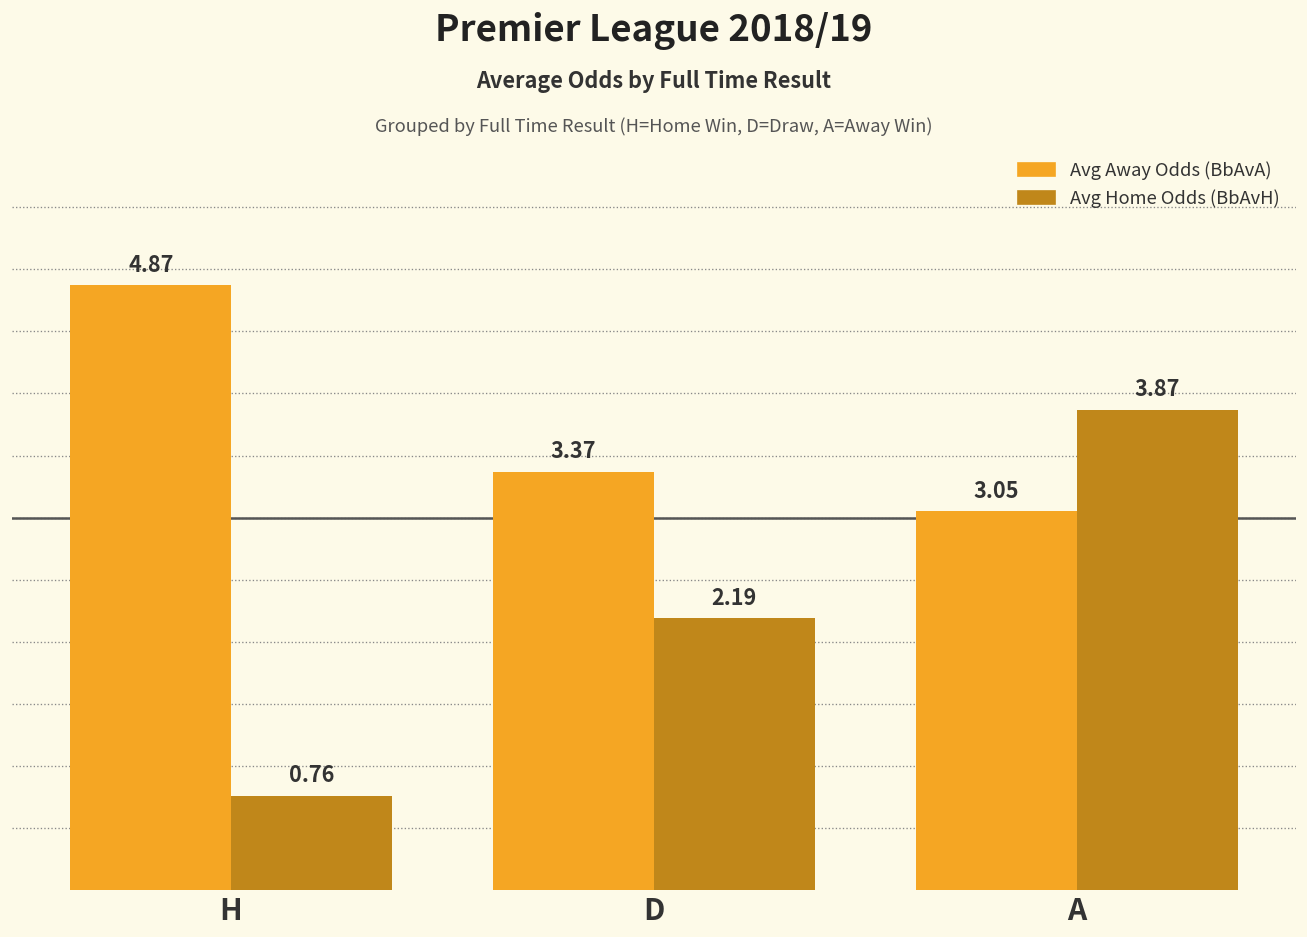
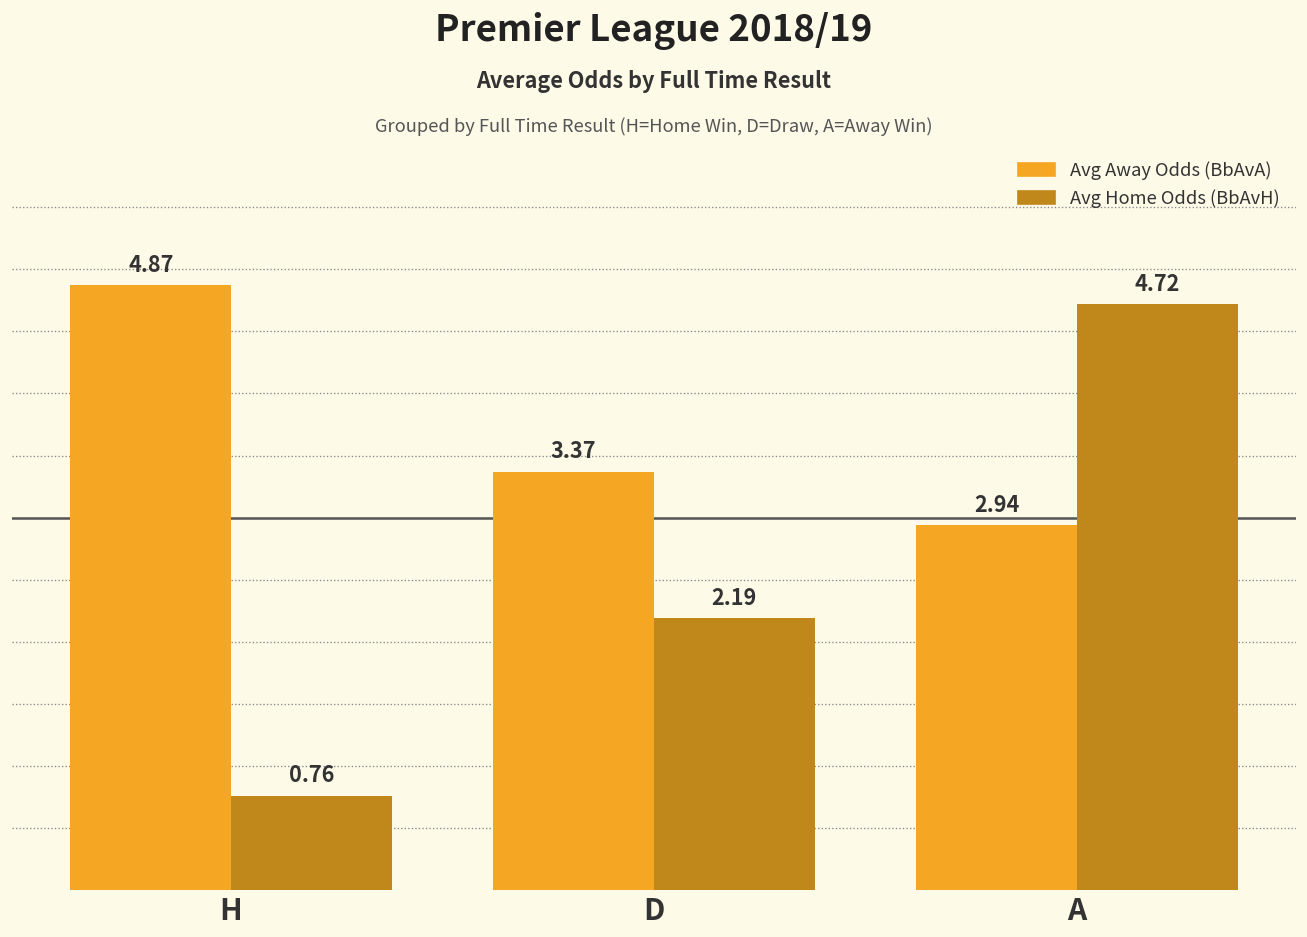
Avg Away Odds (BbAvA), A: 3.05 -> 2.94
Avg Home Odds (BbAvH), A: 3.87 -> 4.72
